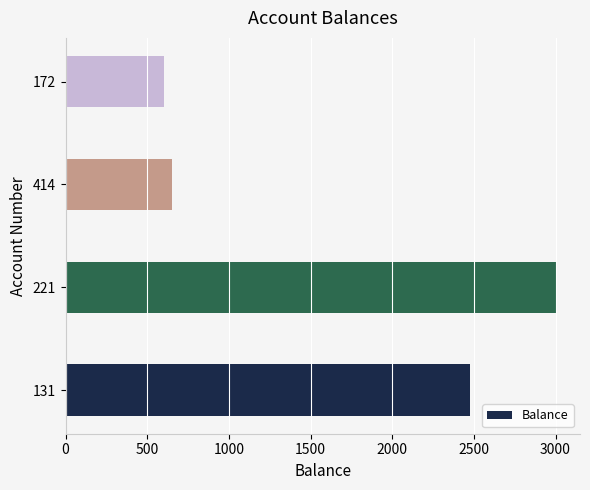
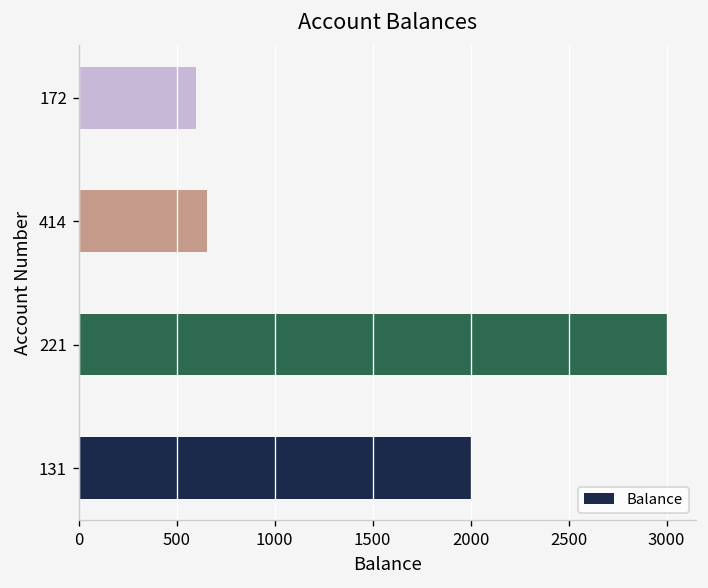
131: 2470 -> 2000
